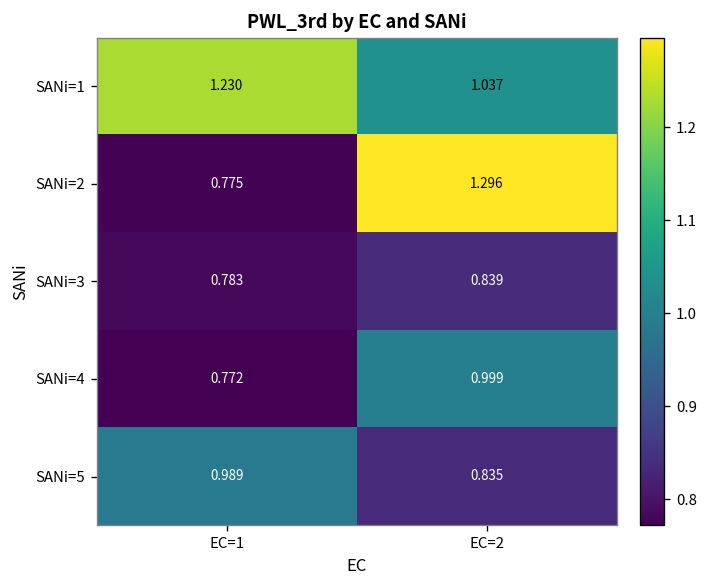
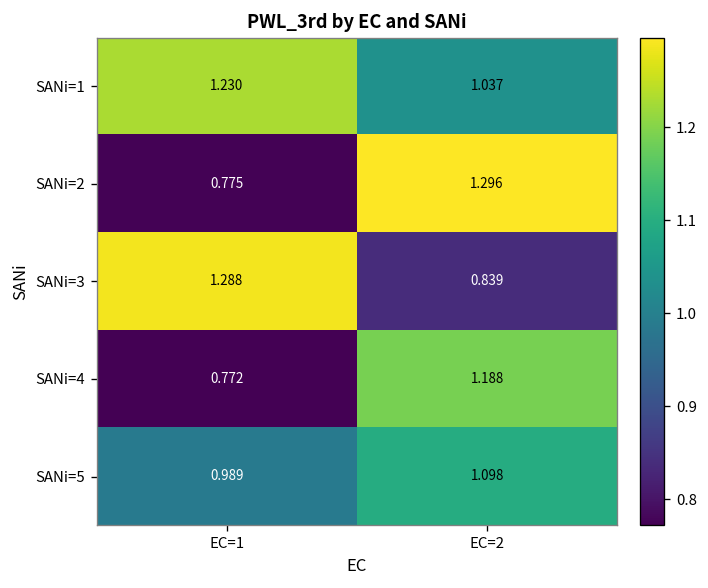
SANi=3, EC=1: 0.783 -> 1.288
SANi=4, EC=2: 0.999 -> 1.188
SANi=5, EC=2: 0.835 -> 1.098
